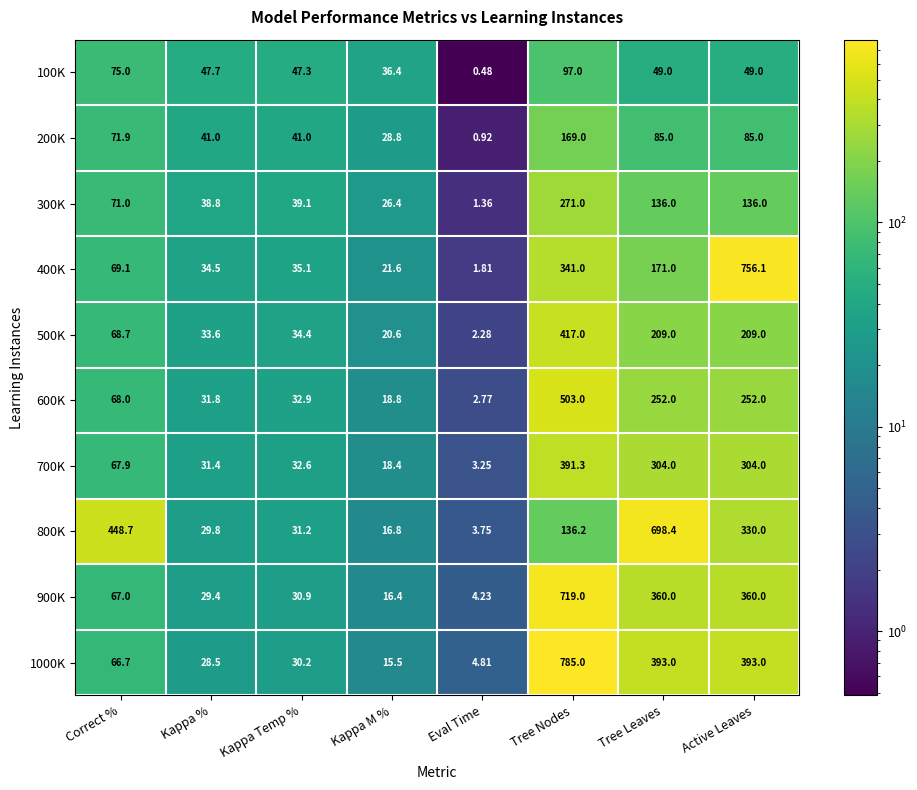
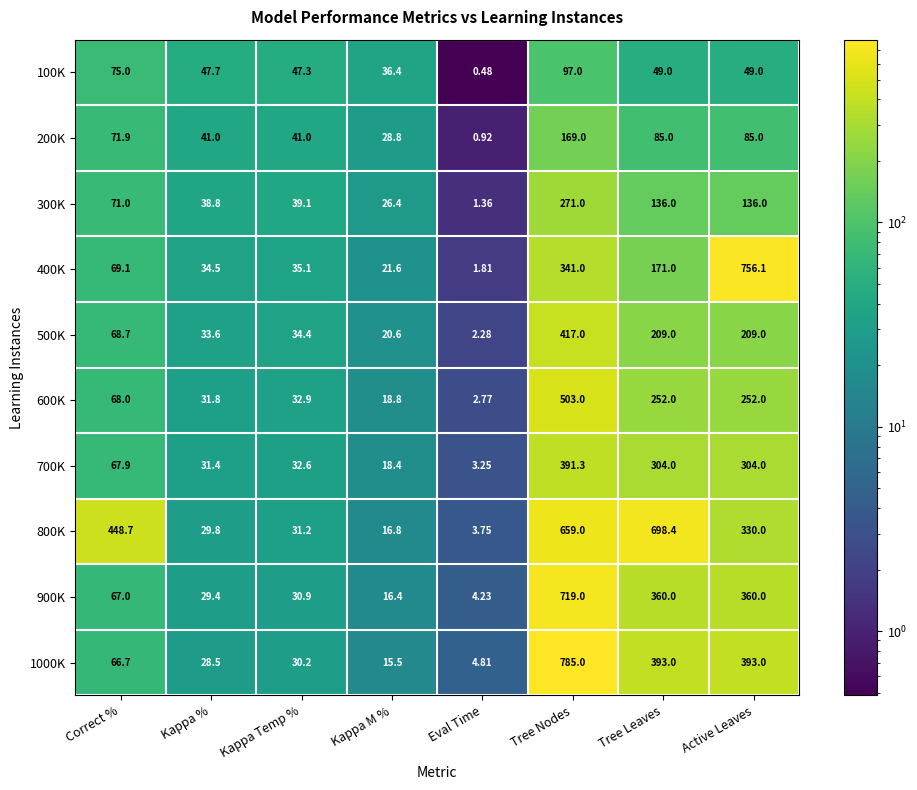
800K, Tree Nodes: 136.2 -> 659.0
